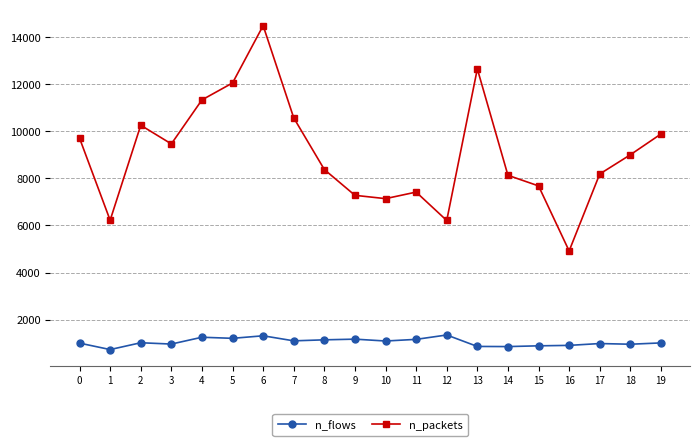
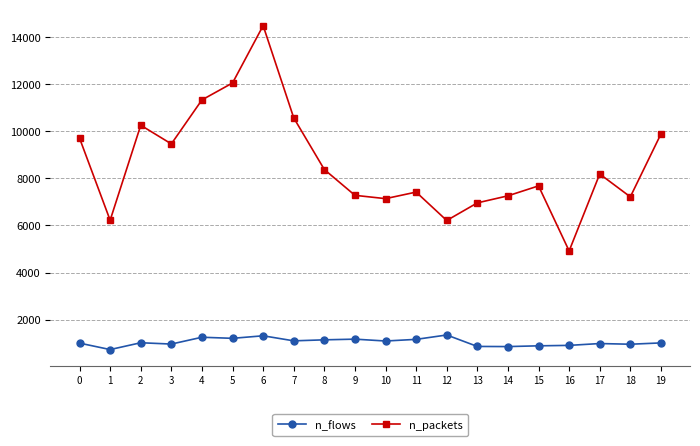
n_packets, 13: 12700 -> 7000
n_packets, 14: 8100 -> 7300
n_packets, 18: 9000 -> 7200
